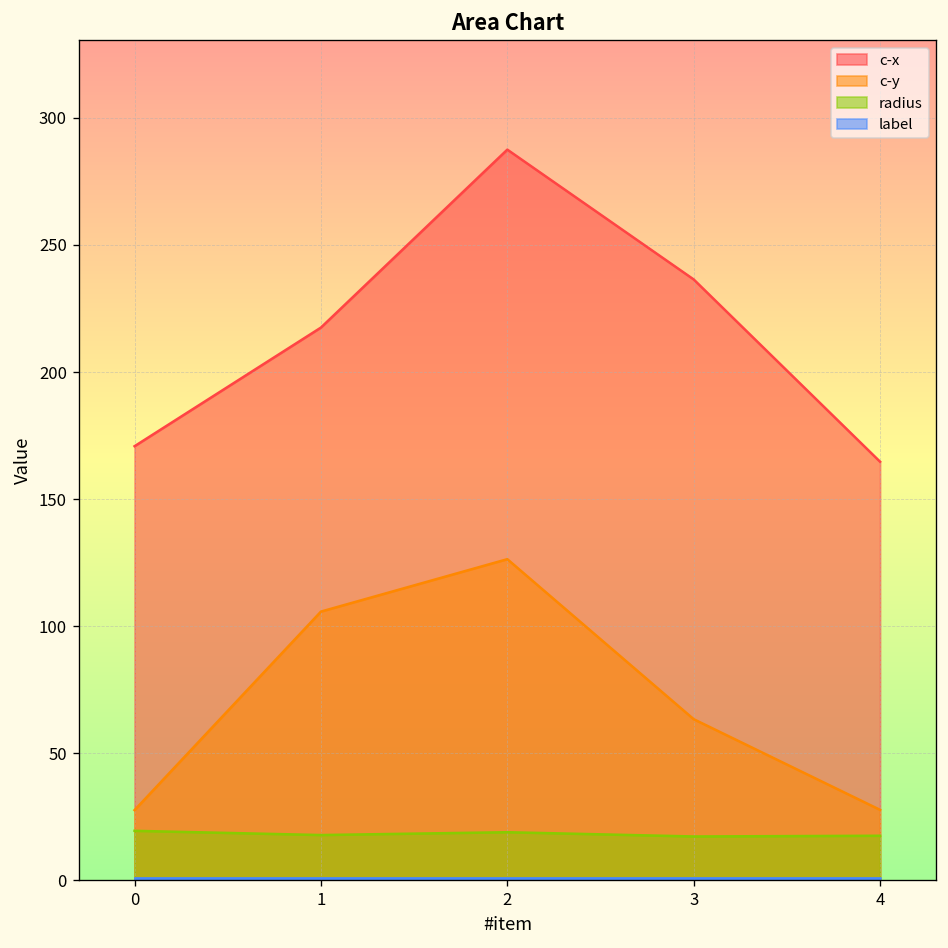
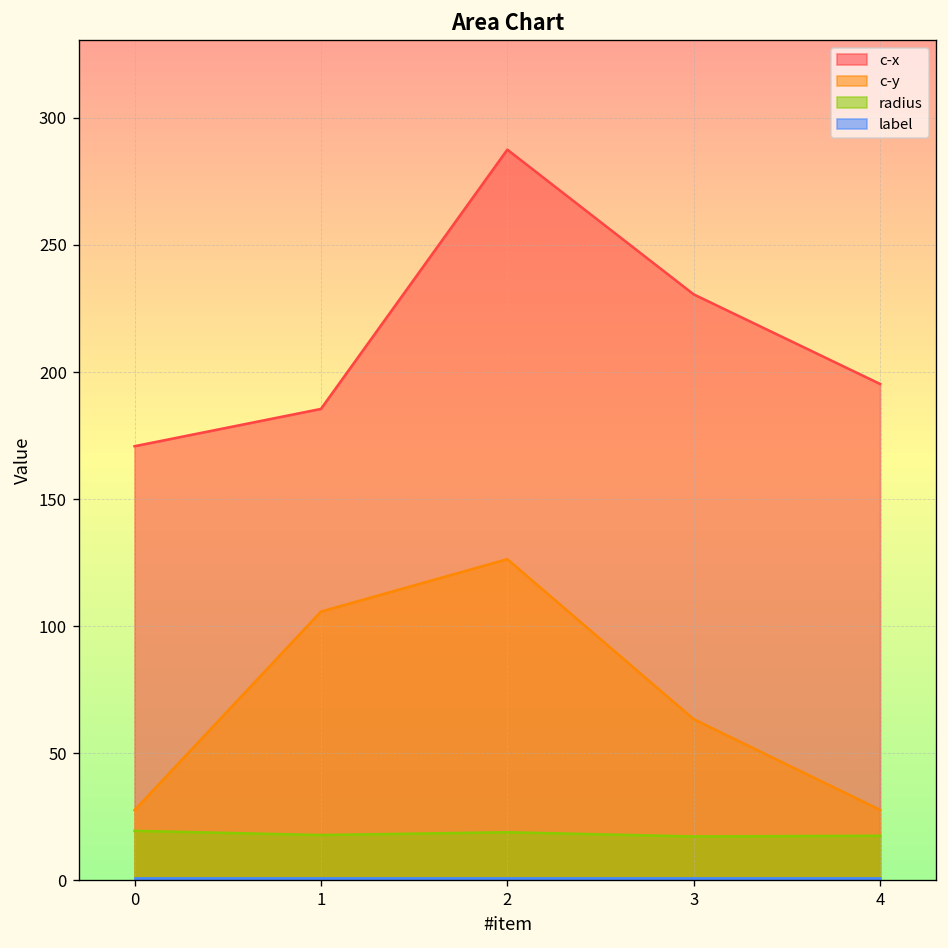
c-x, 1: 218 -> 186
c-x, 3: 236 -> 231
c-x, 4: 165 -> 195
